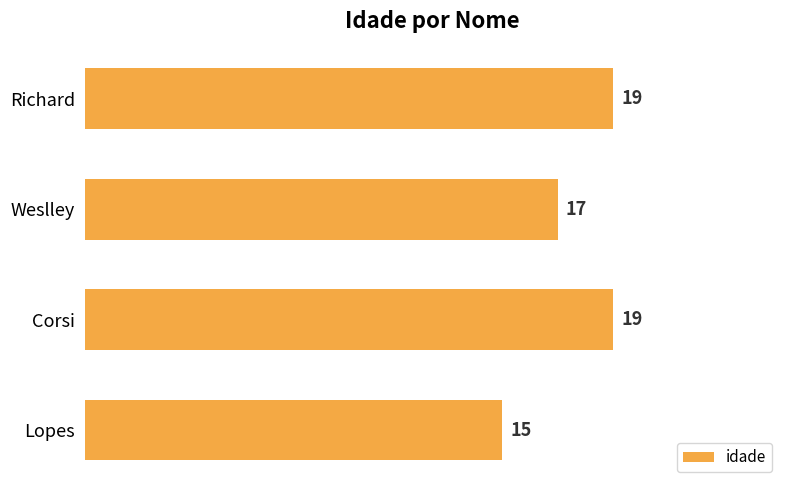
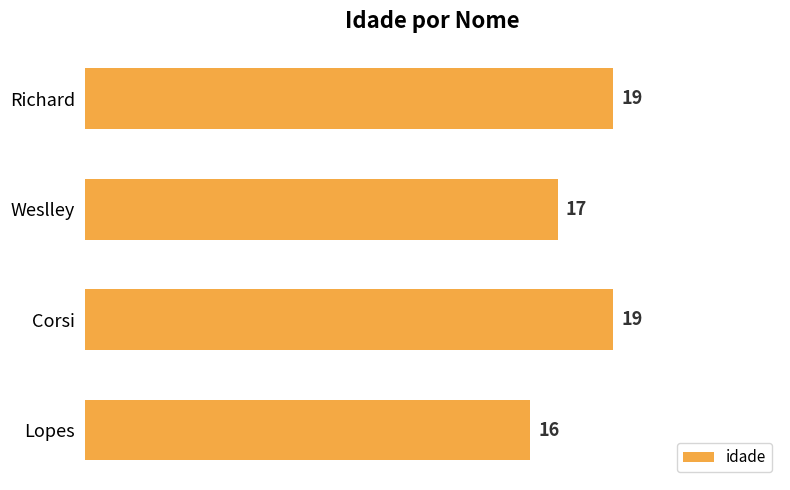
Lopes: 15 -> 16
